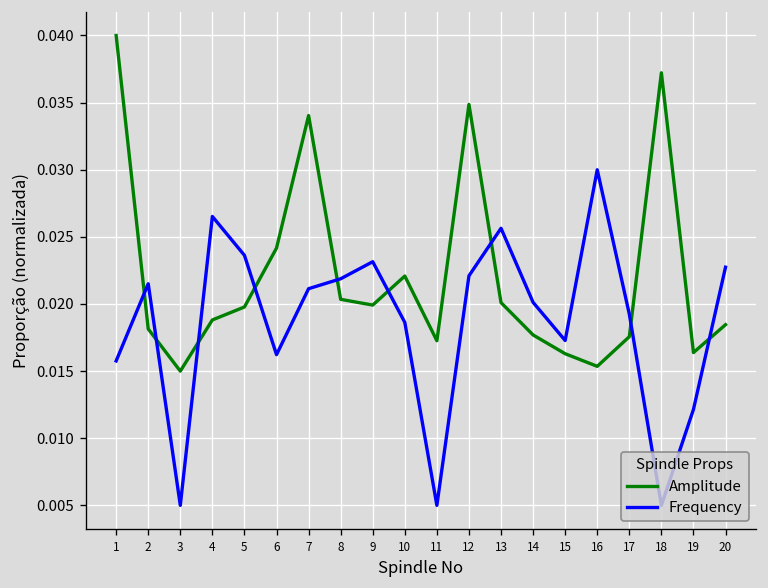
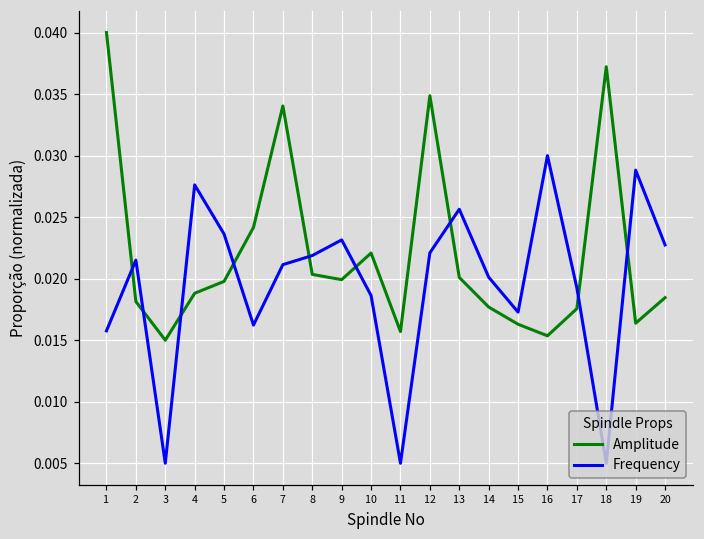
Frequency, 4: 0.0265 -> 0.0276
Amplitude, 11: 0.0173 -> 0.0157
Frequency, 19: 0.0121 -> 0.0288
